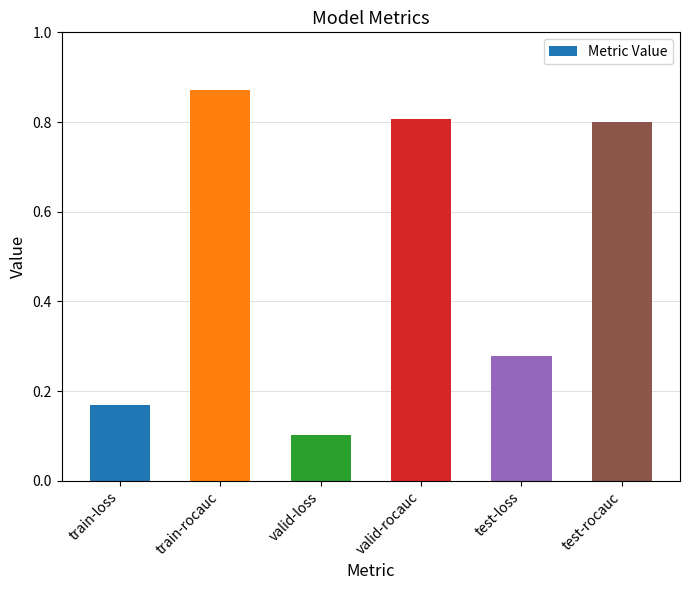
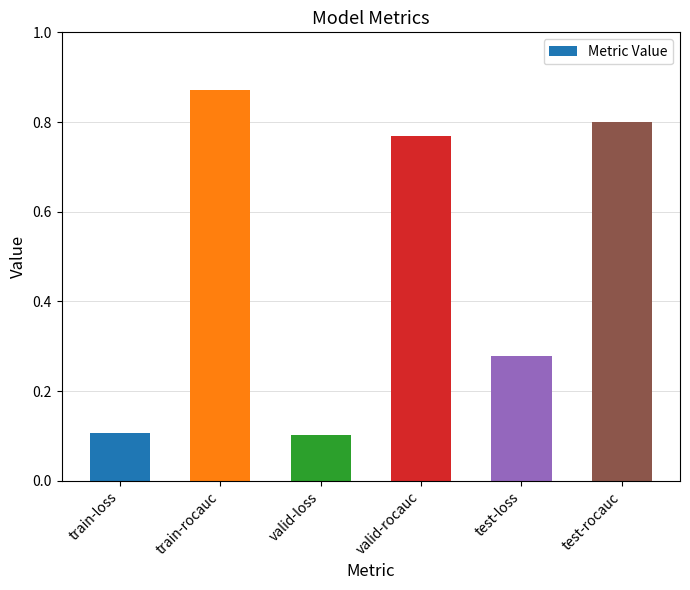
train-loss: 0.17 -> 0.11
valid-rocauc: 0.81 -> 0.77
